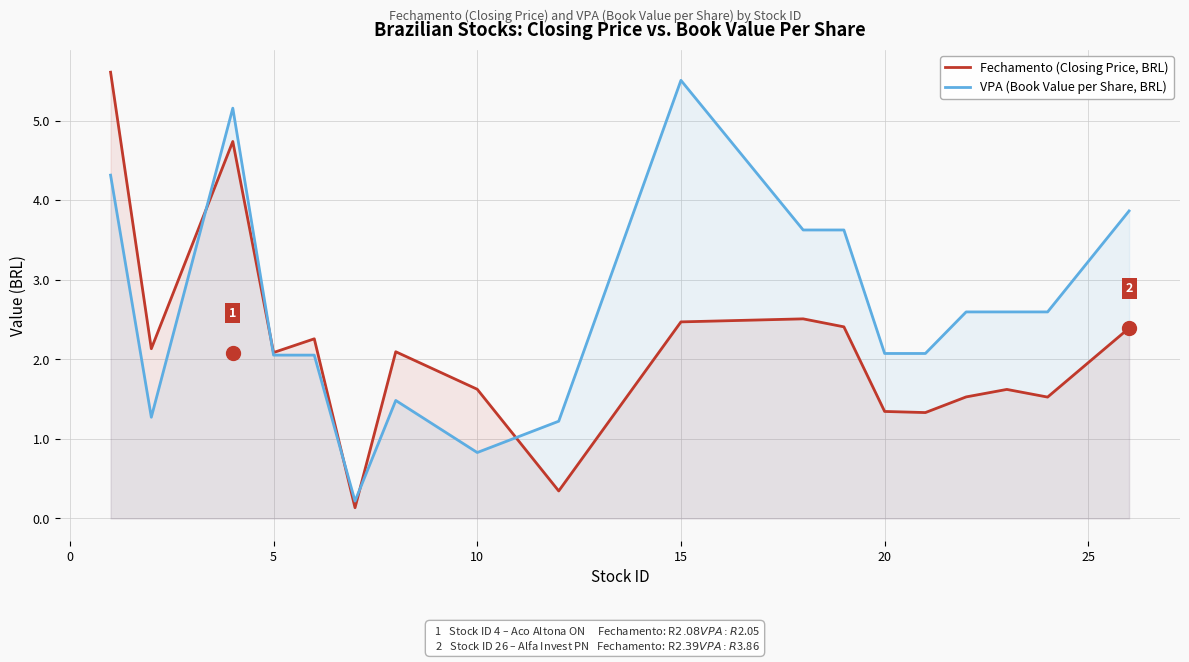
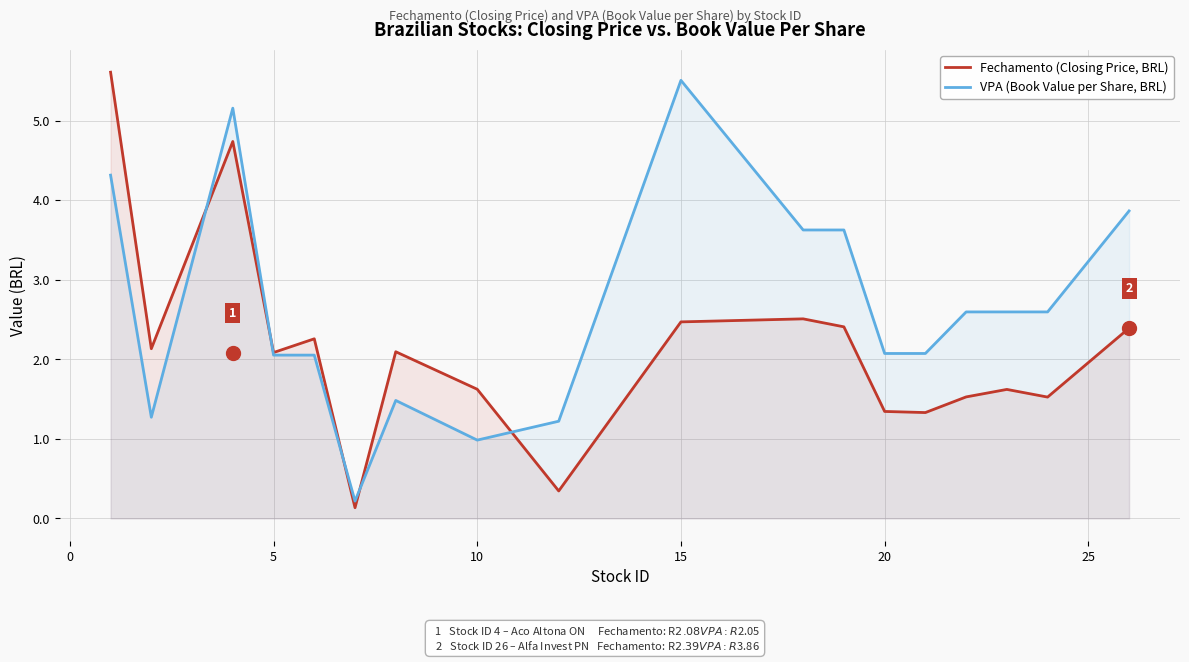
VPA (Book Value per Share, BRL), 10: 0.8 -> 1.0
